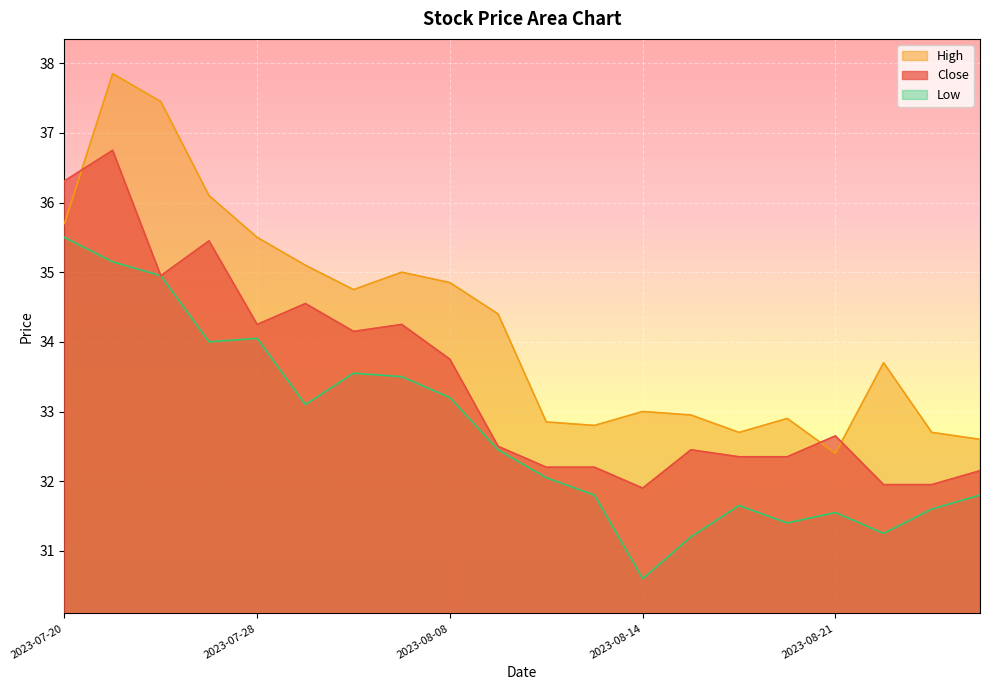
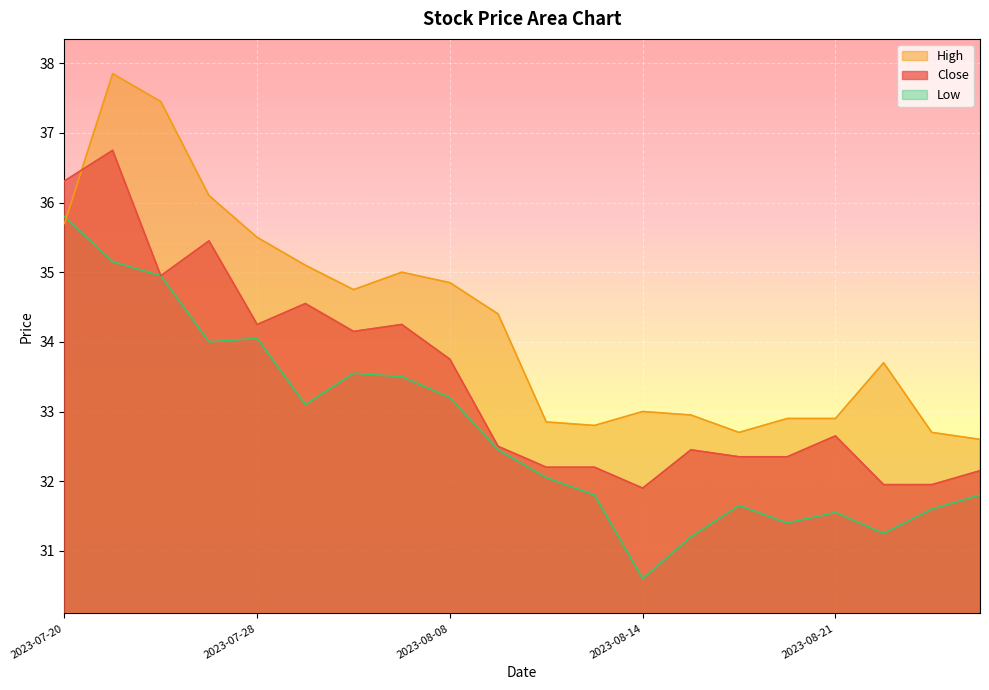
Low, 2023-07-20: 35.5 -> 35.8
High, 2023-08-21: 32.4 -> 32.9
